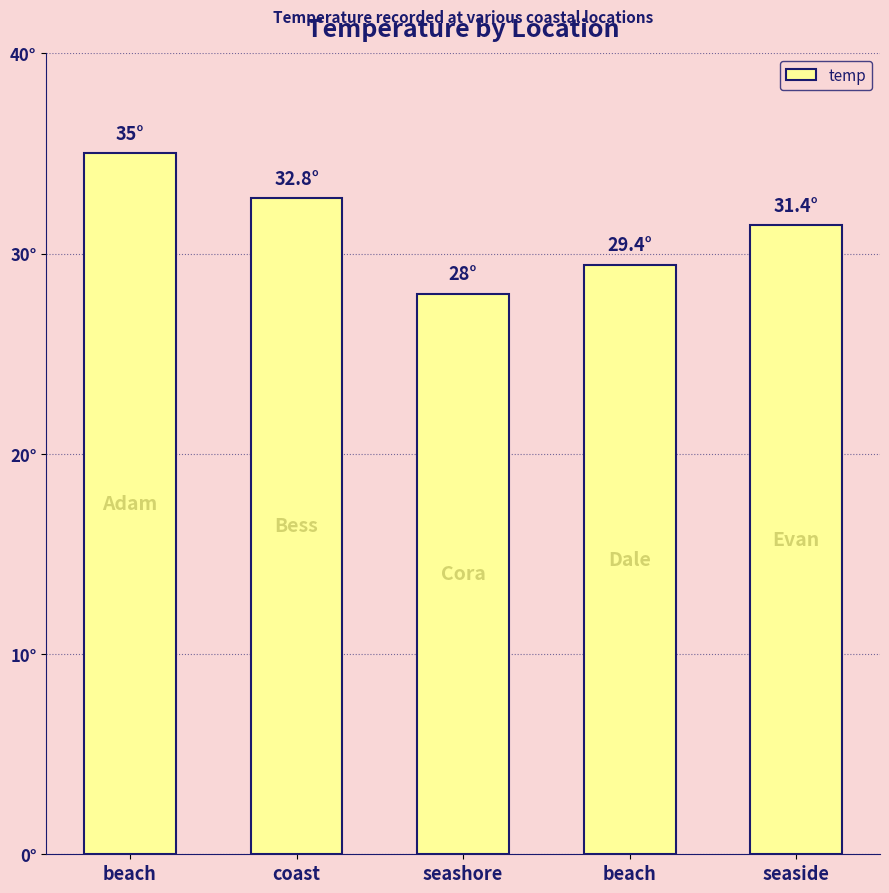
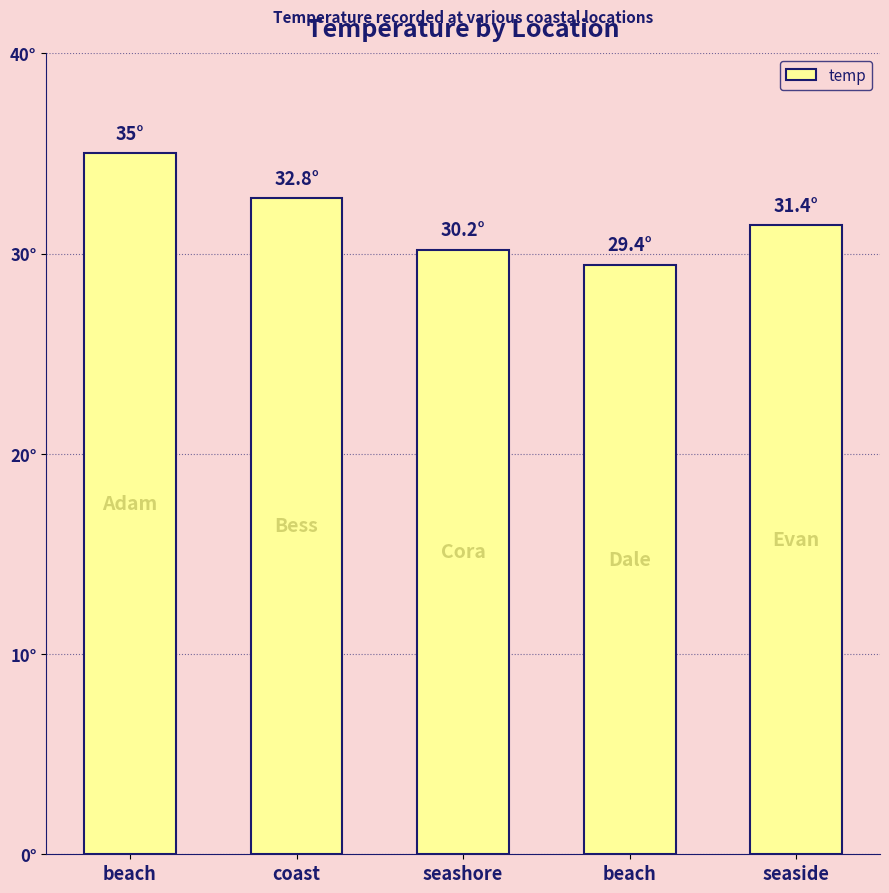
seashore: 28° -> 30.2°
